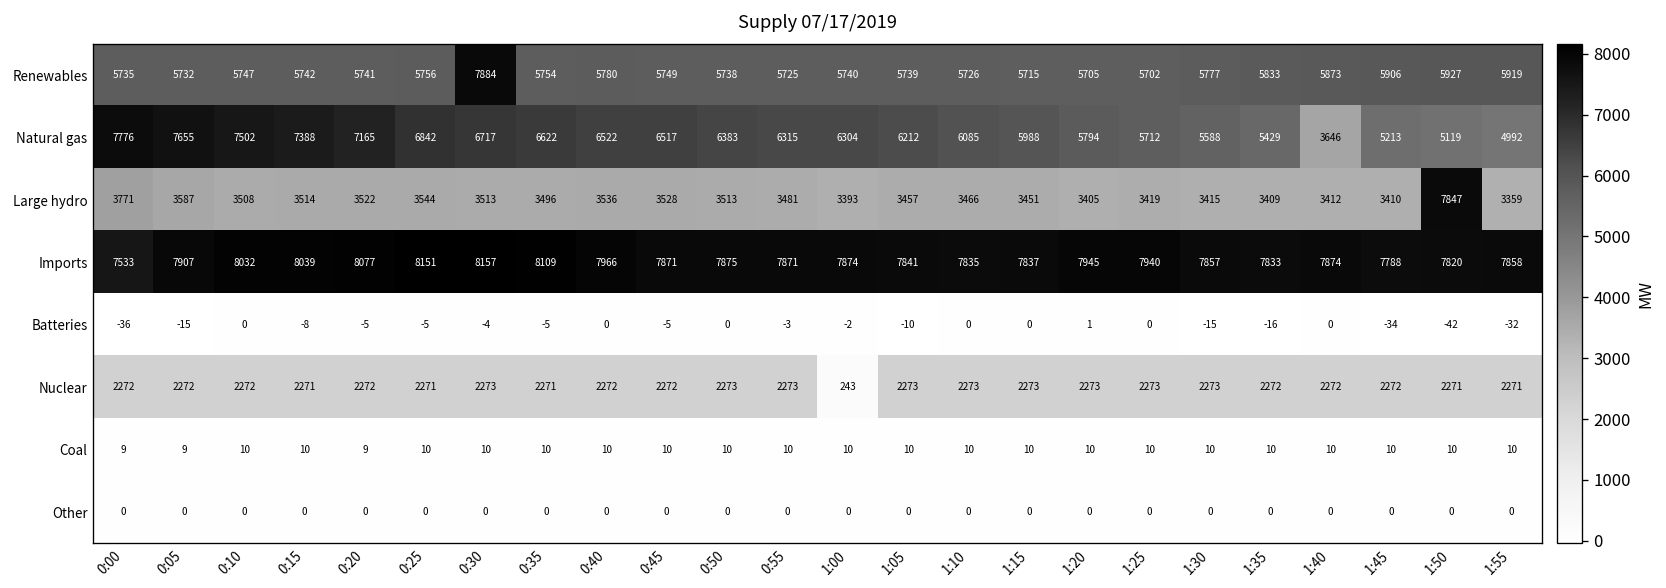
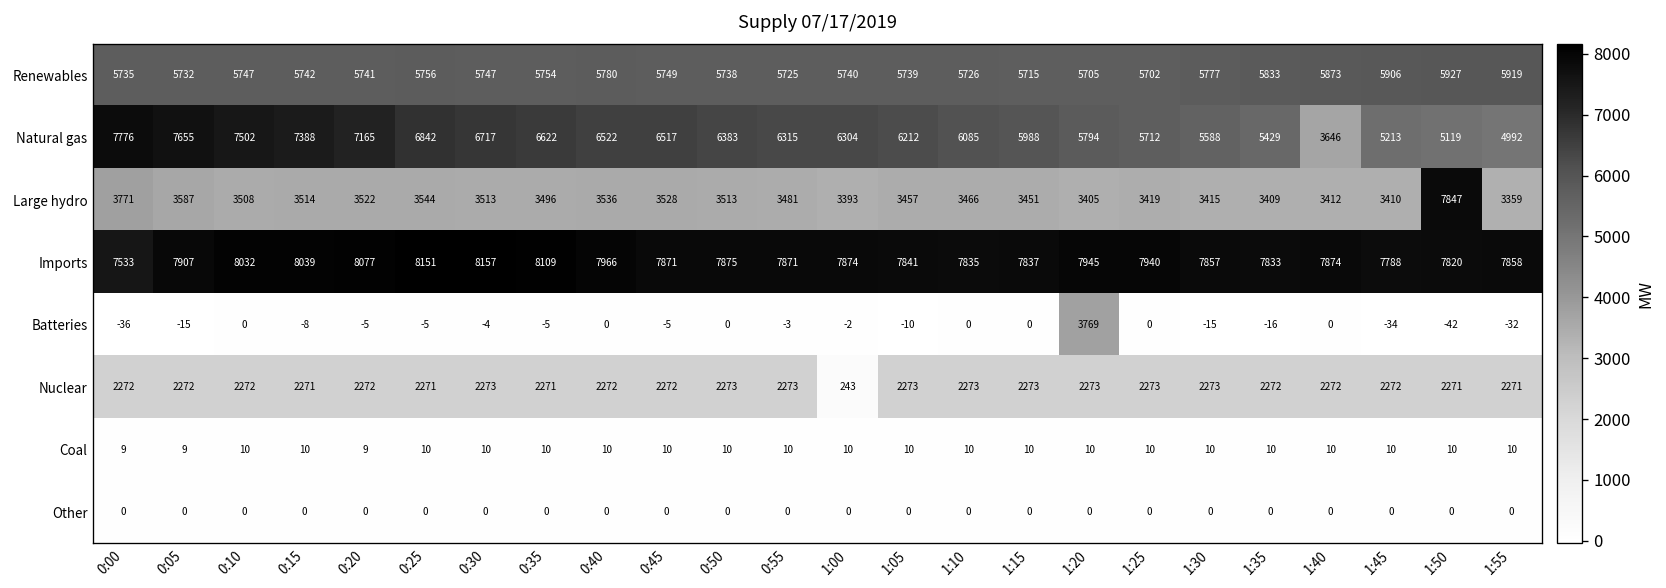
Renewables, 0:30: 7884 -> 5747
Batteries, 1:20: 1 -> 3769
